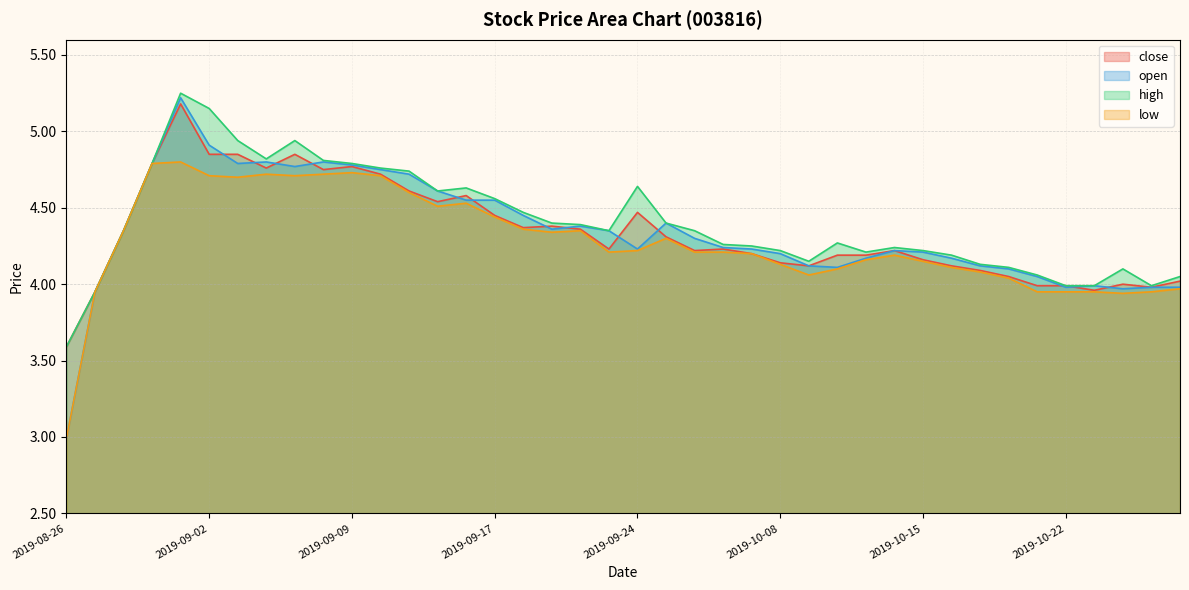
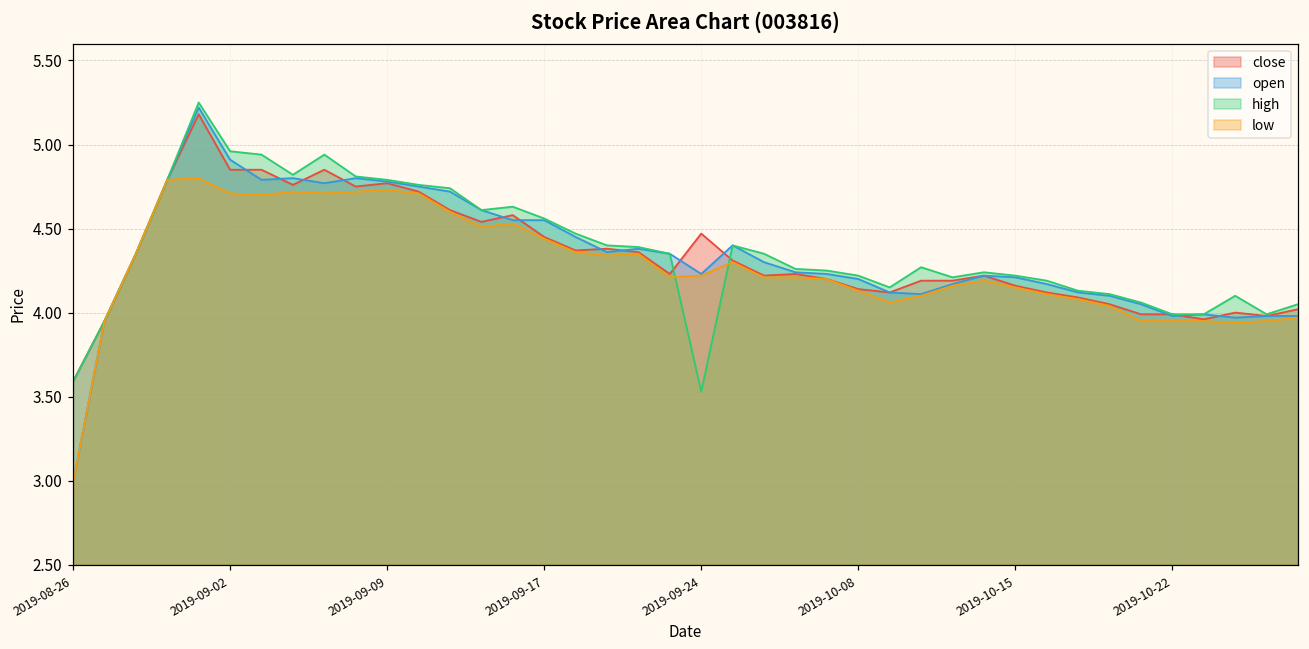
high, 2019-09-02: 5.15 -> 4.96
high, 2019-09-24: 4.64 -> 3.53
